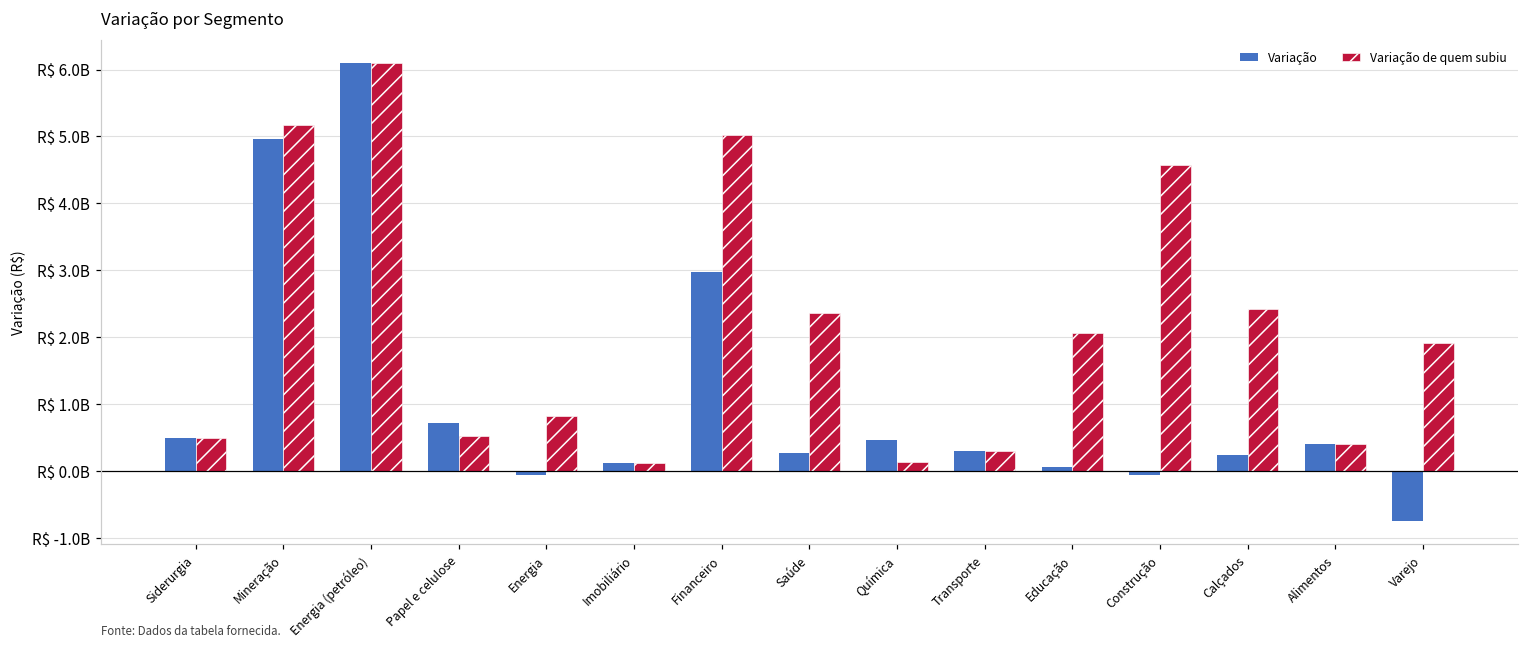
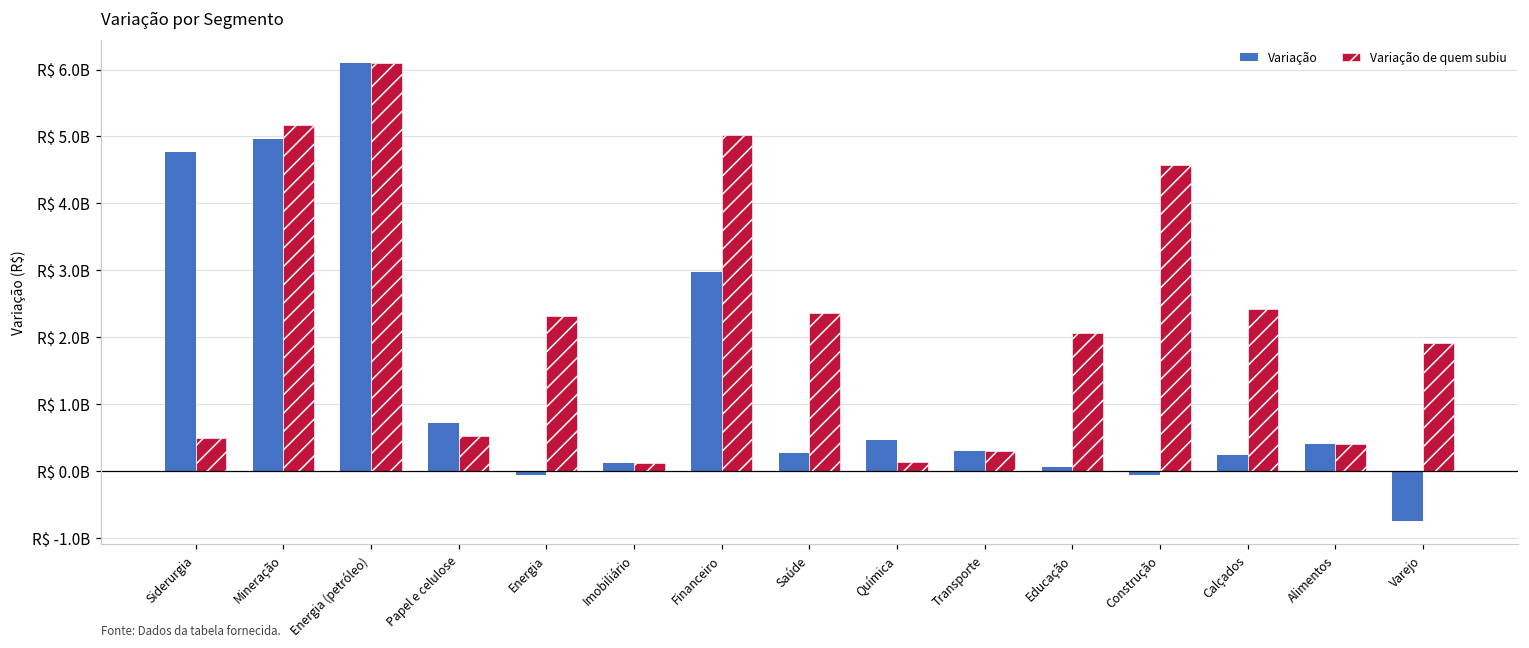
Variação, Siderurgia: R$ 500000000 -> R$ 4800000000
Variação de quem subiu, Energia: R$ 800000000 -> R$ 2300000000
